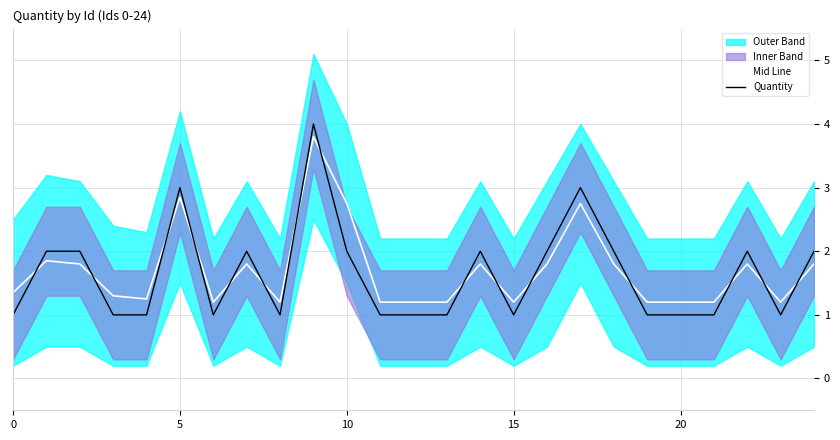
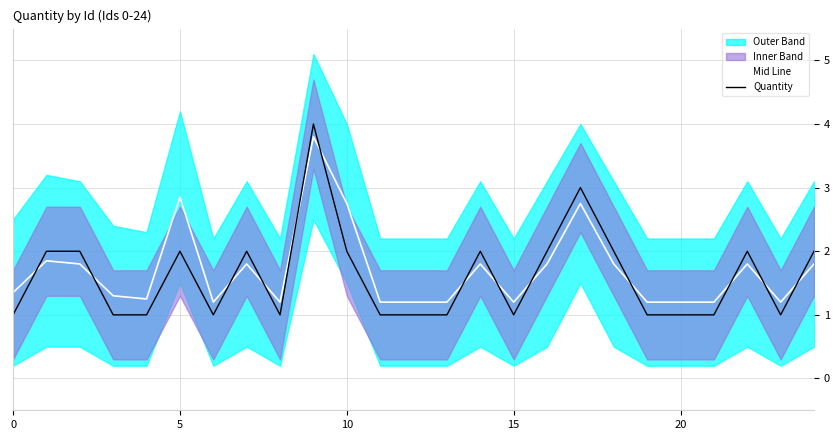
Quantity, 5: 3 -> 2
